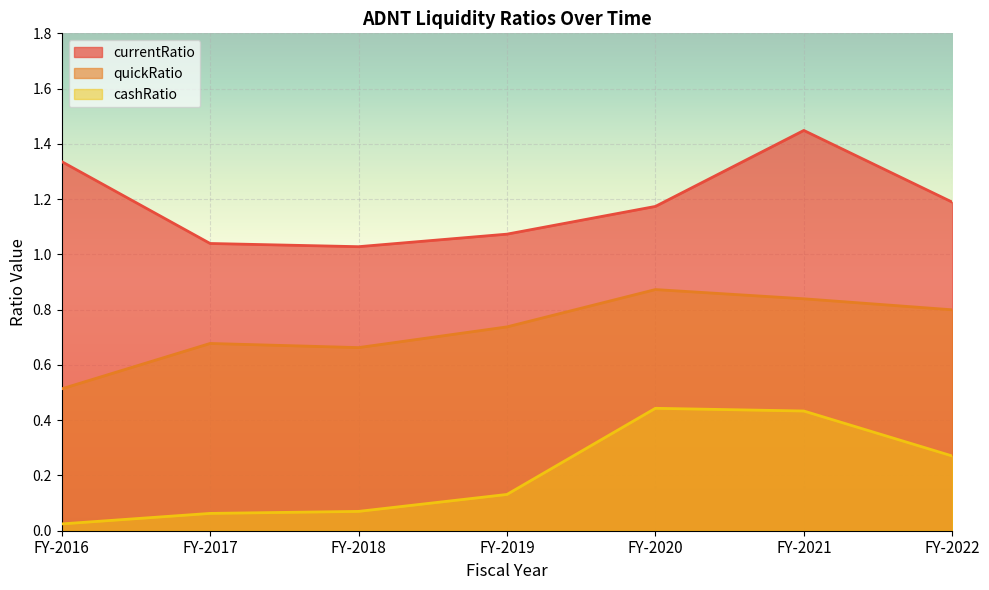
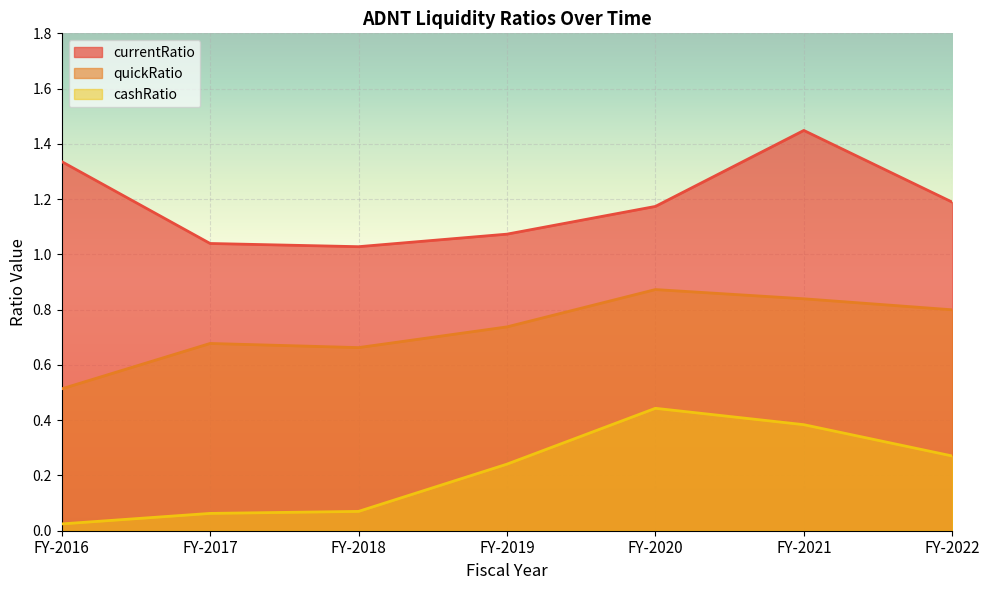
cashRatio, FY-2019: 0.13 -> 0.24
cashRatio, FY-2021: 0.43 -> 0.38
